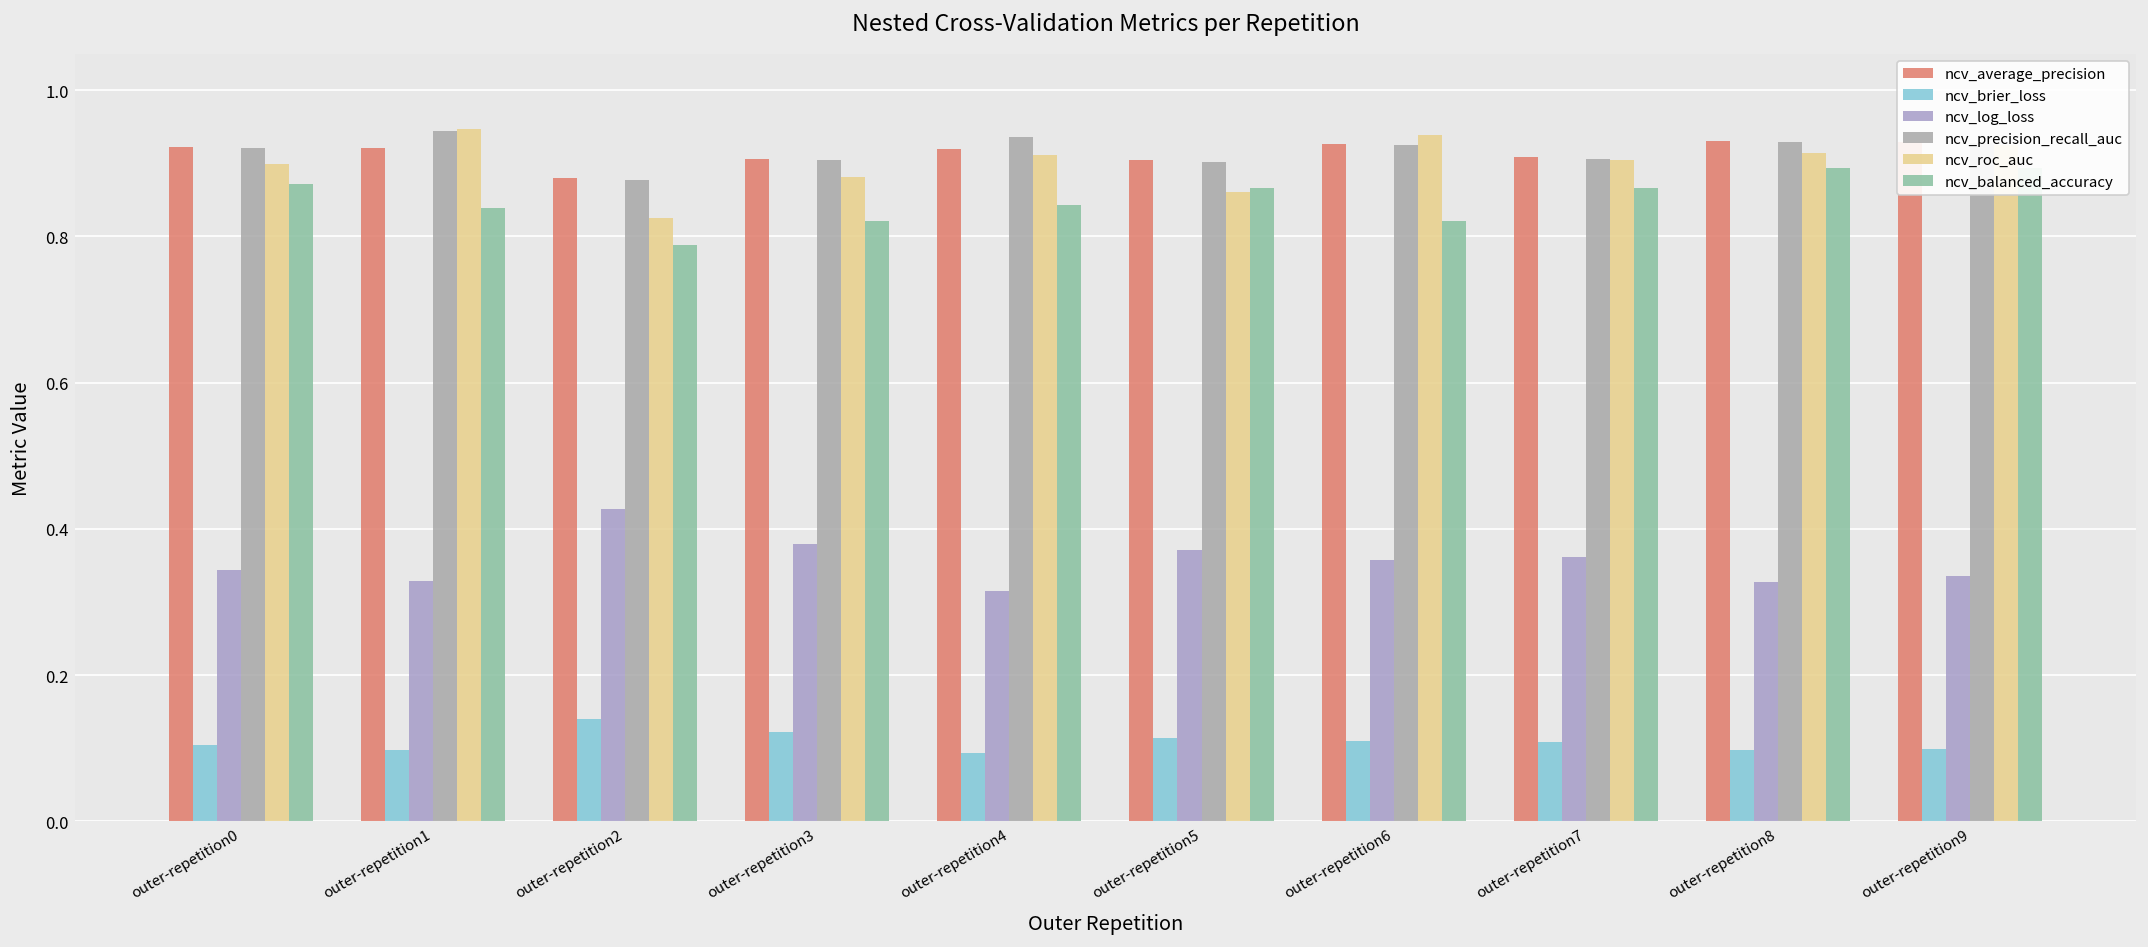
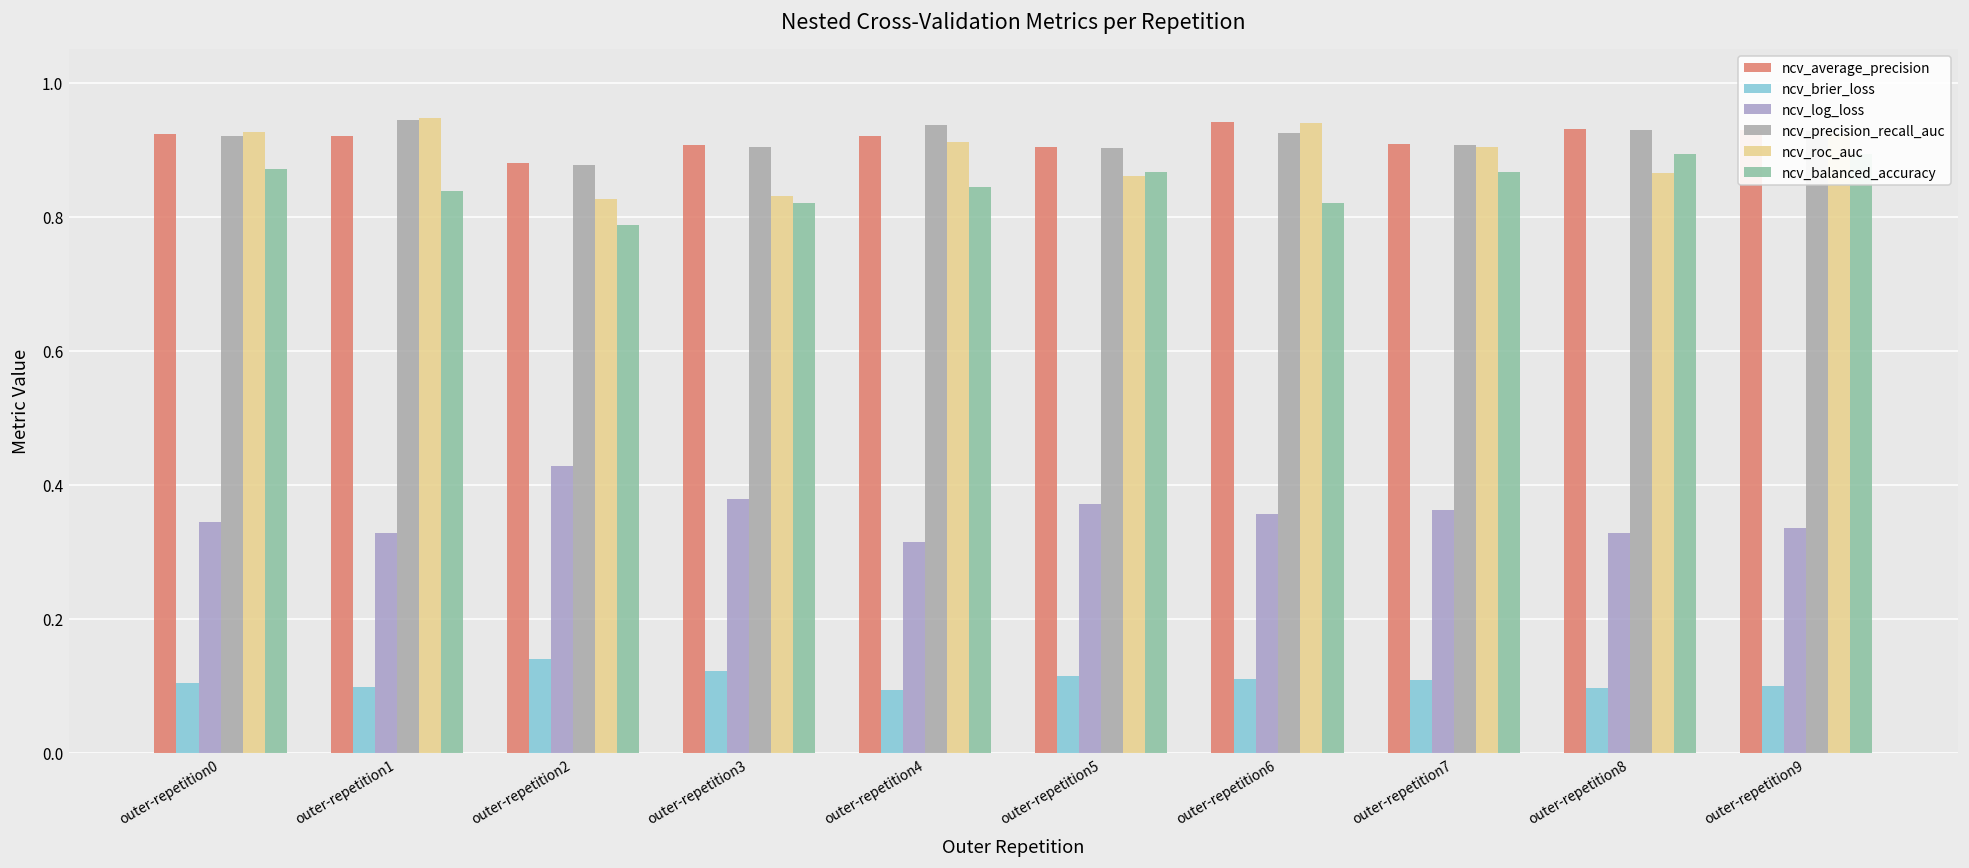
ncv_roc_auc, outer-repetition0: 0.90 -> 0.93
ncv_roc_auc, outer-repetition3: 0.88 -> 0.83
ncv_average_precision, outer-repetition6: 0.93 -> 0.94
ncv_roc_auc, outer-repetition8: 0.91 -> 0.87
